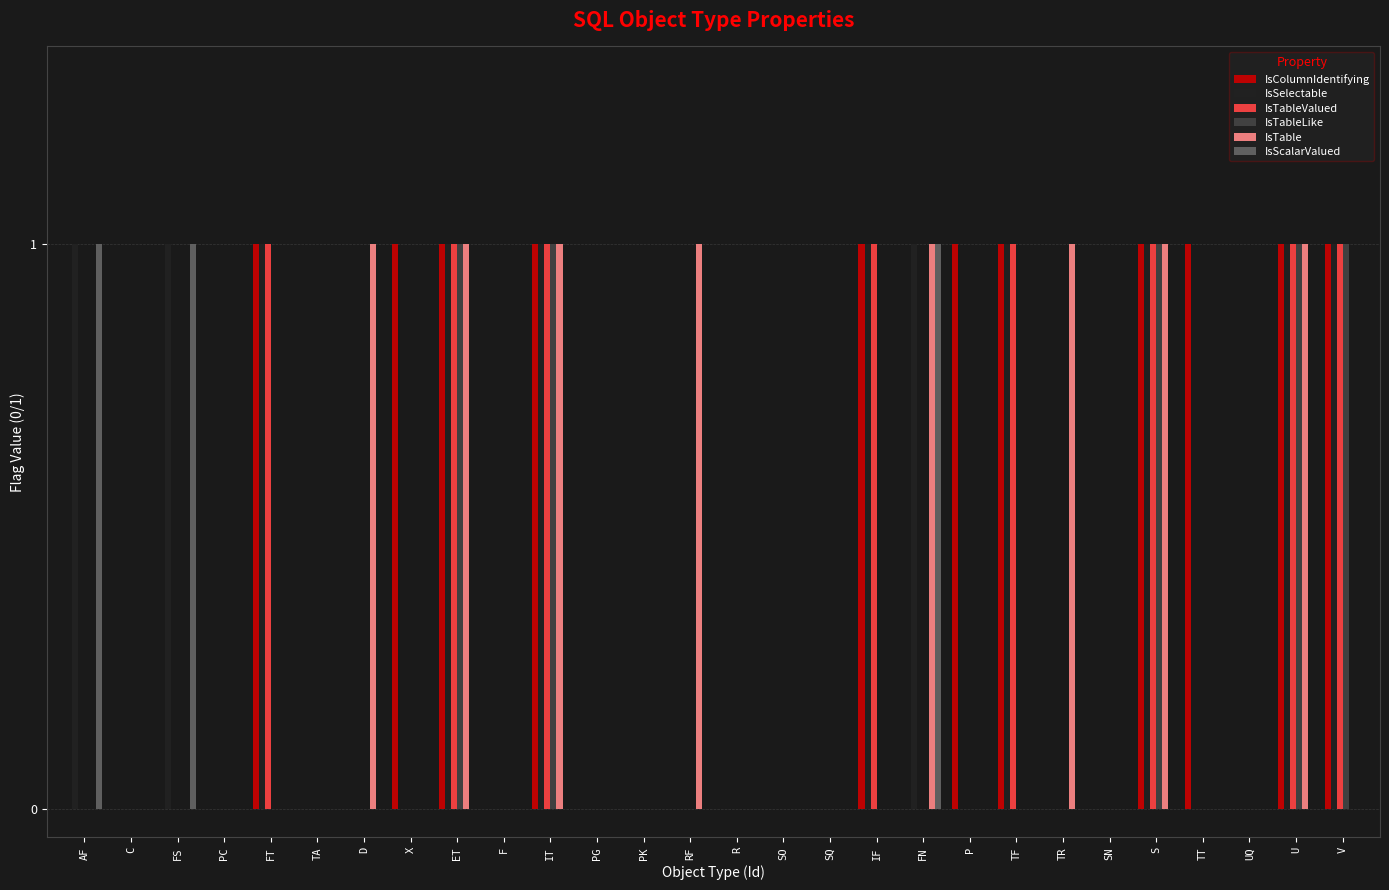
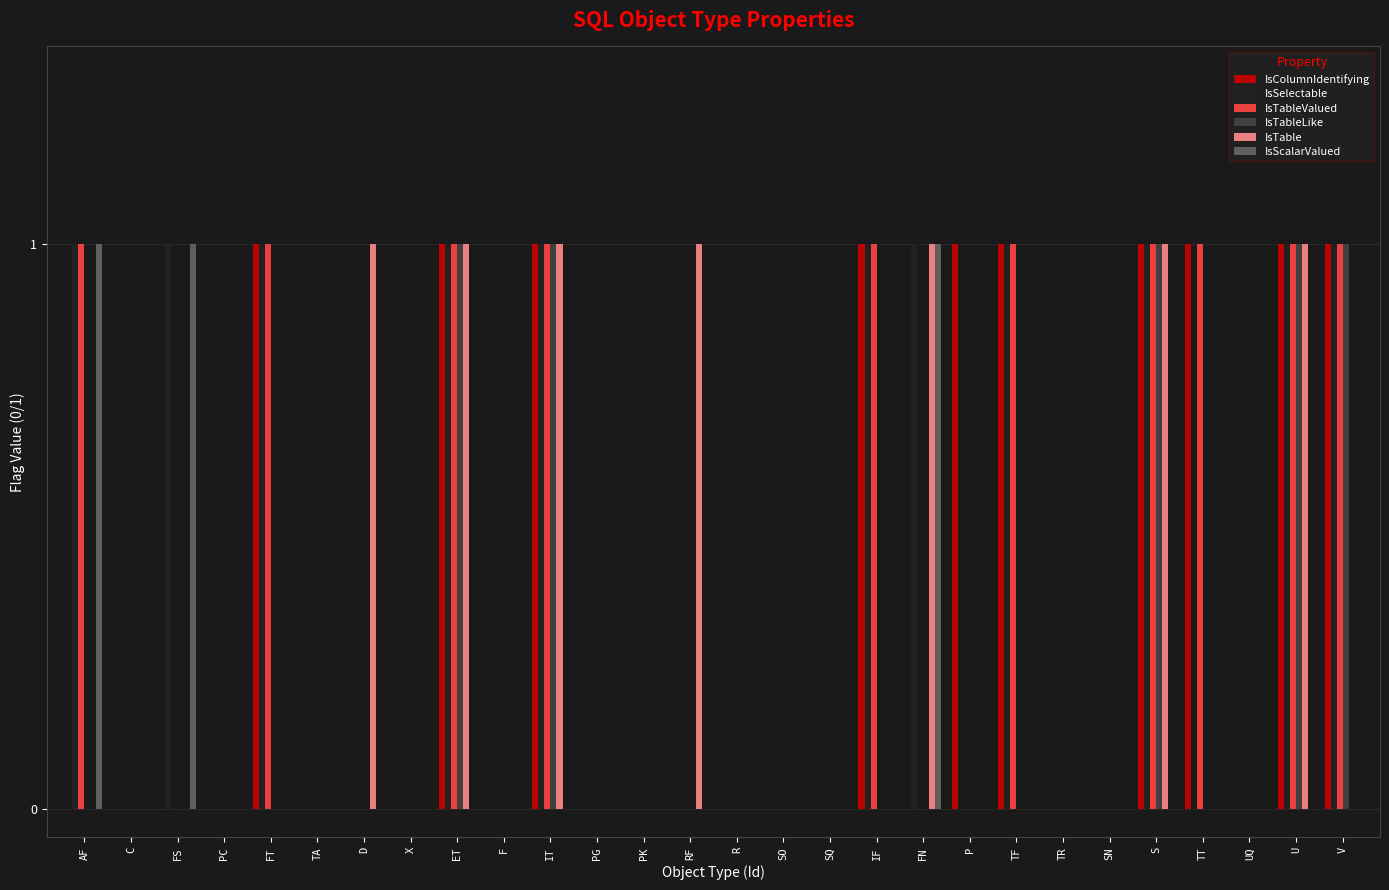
IsTableValued, AF: 0 -> 1
IsColumnIdentifying, X: 1 -> 0
IsTable, TR: 1 -> 0
IsTableValued, TT: 0 -> 1
